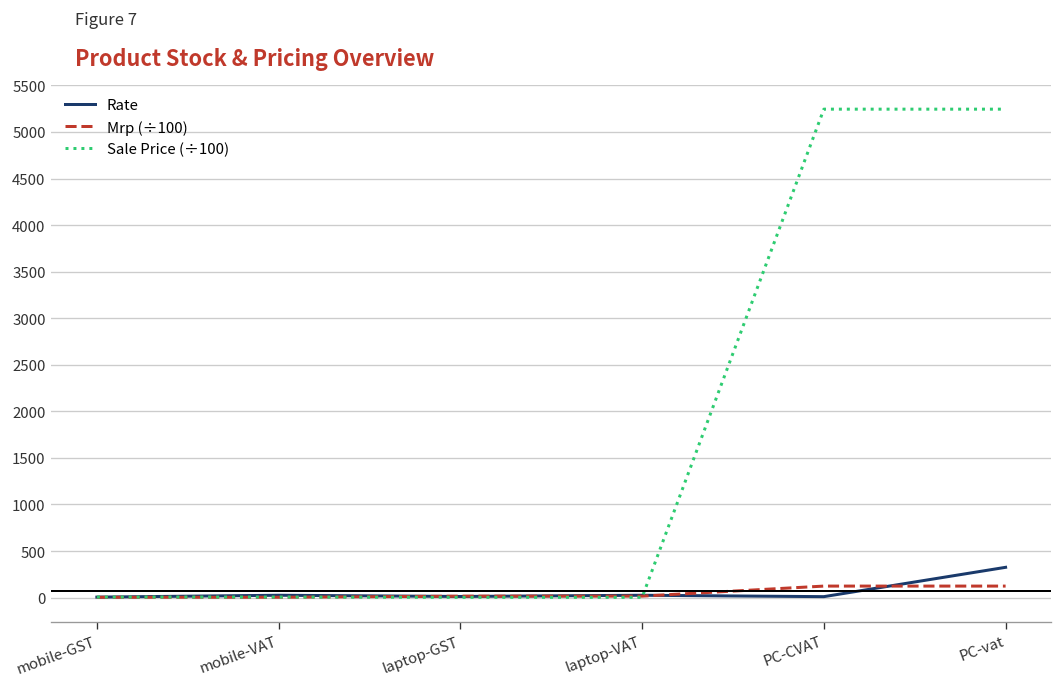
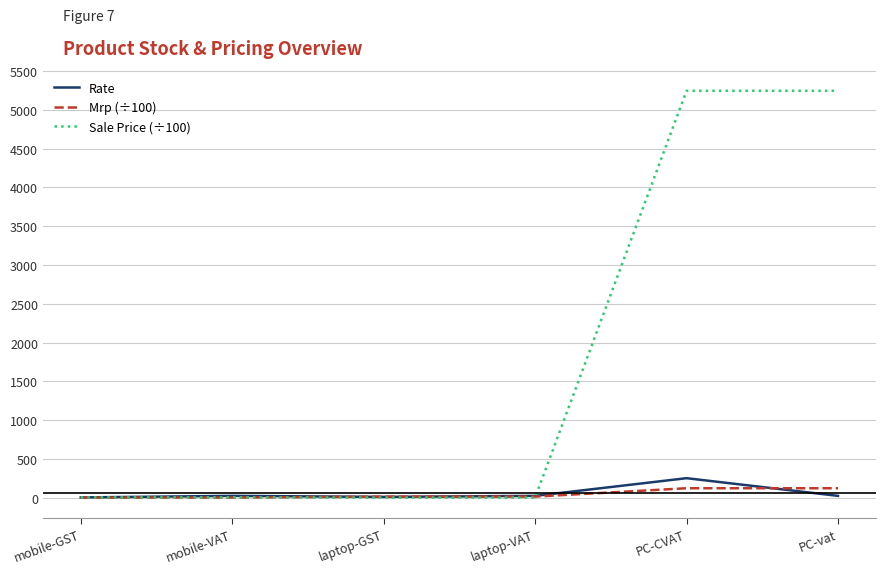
Rate, PC-CVAT: 0 -> 300
Rate, PC-vat: 300 -> 0
